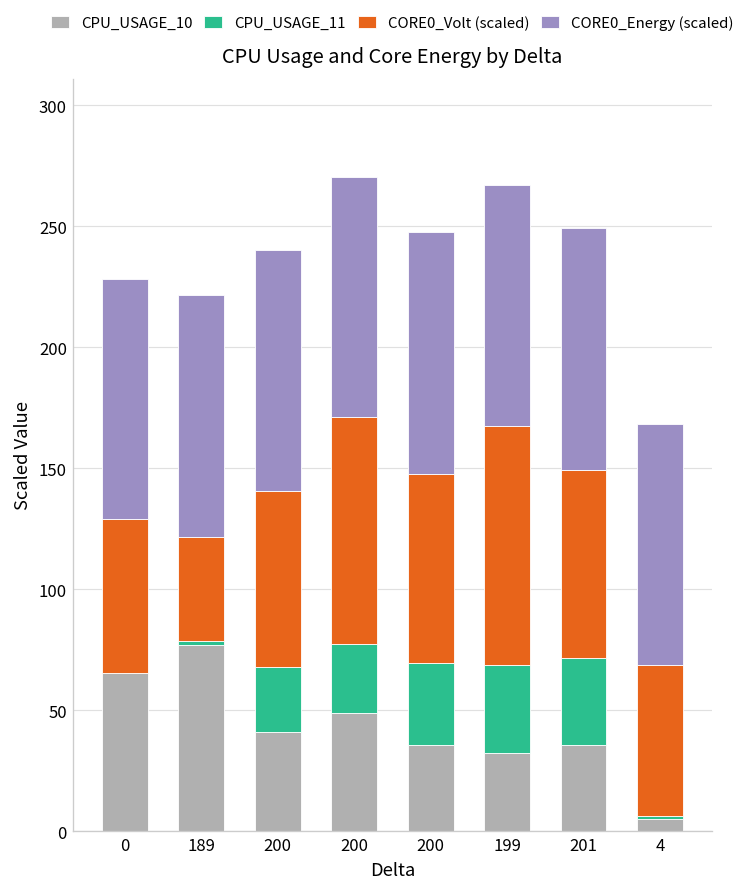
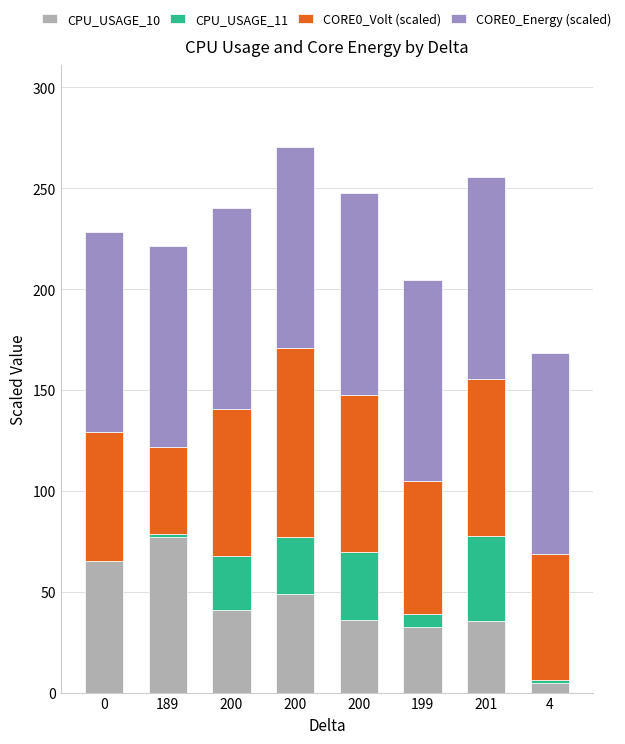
CPU_USAGE_11, 199: 36 -> 6
CORE0_Volt (scaled), 199: 99 -> 66
CPU_USAGE_11, 201: 36 -> 42
